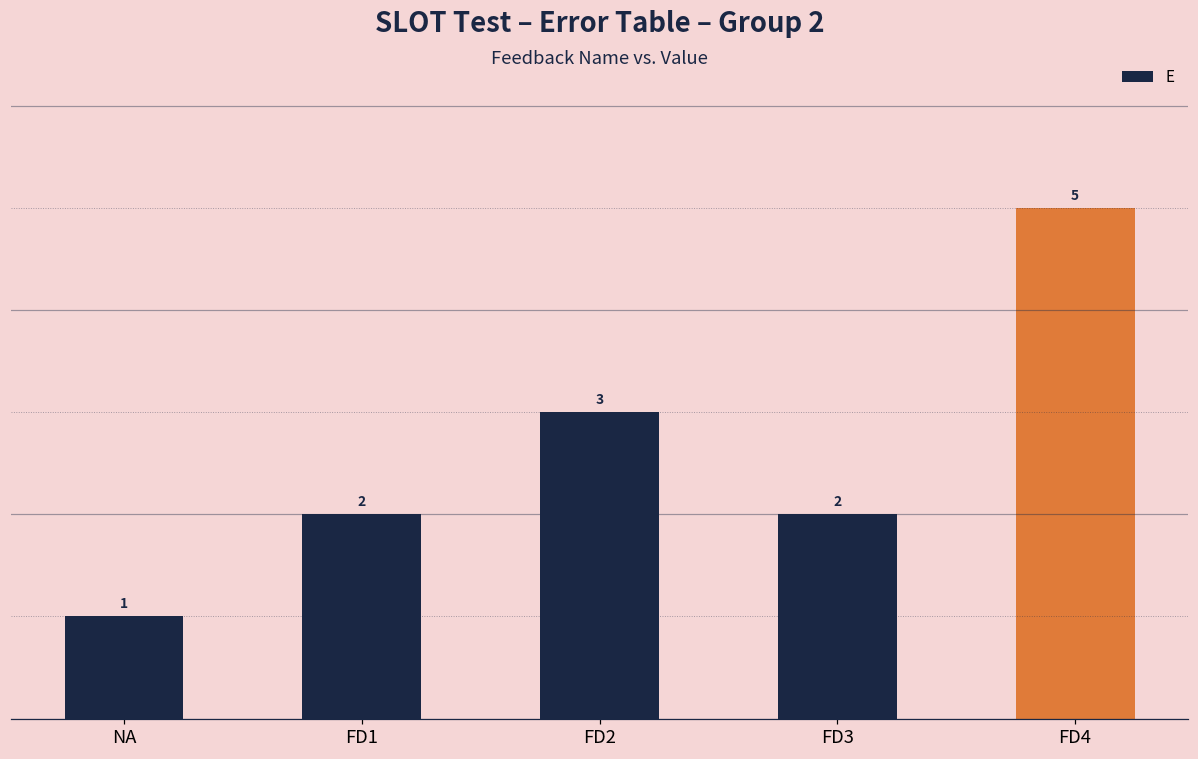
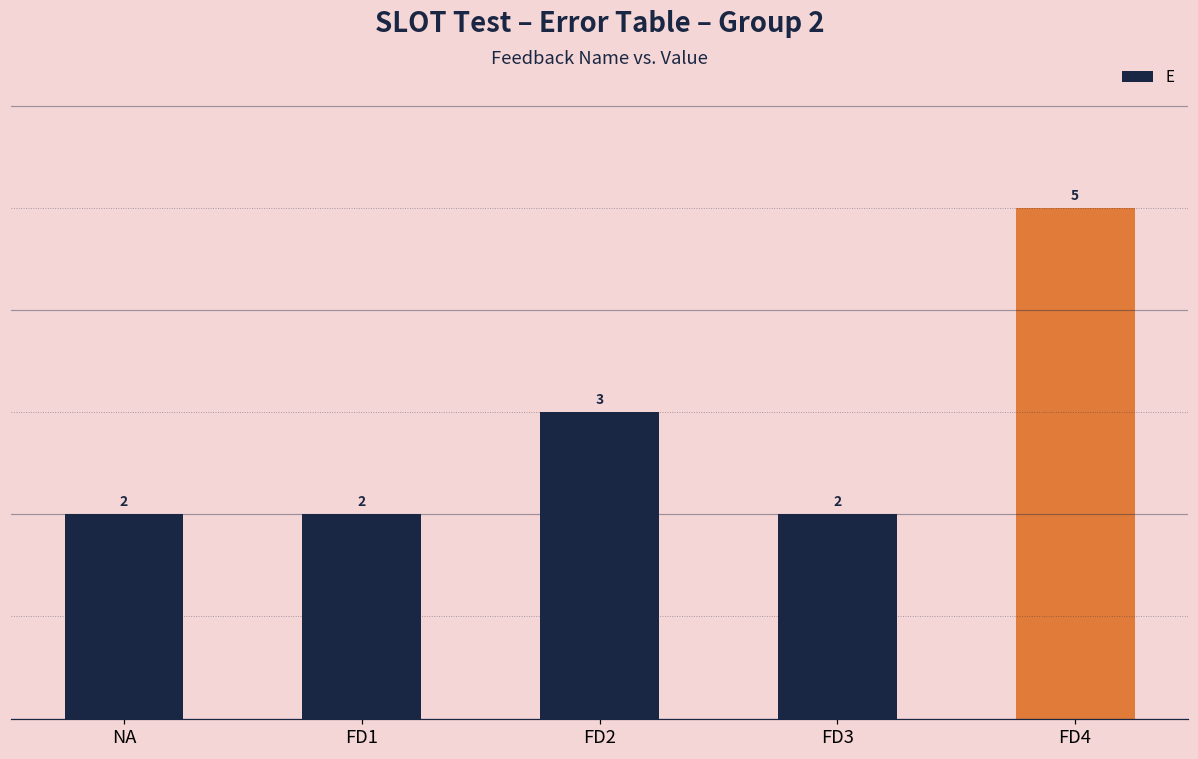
NA: 1 -> 2
